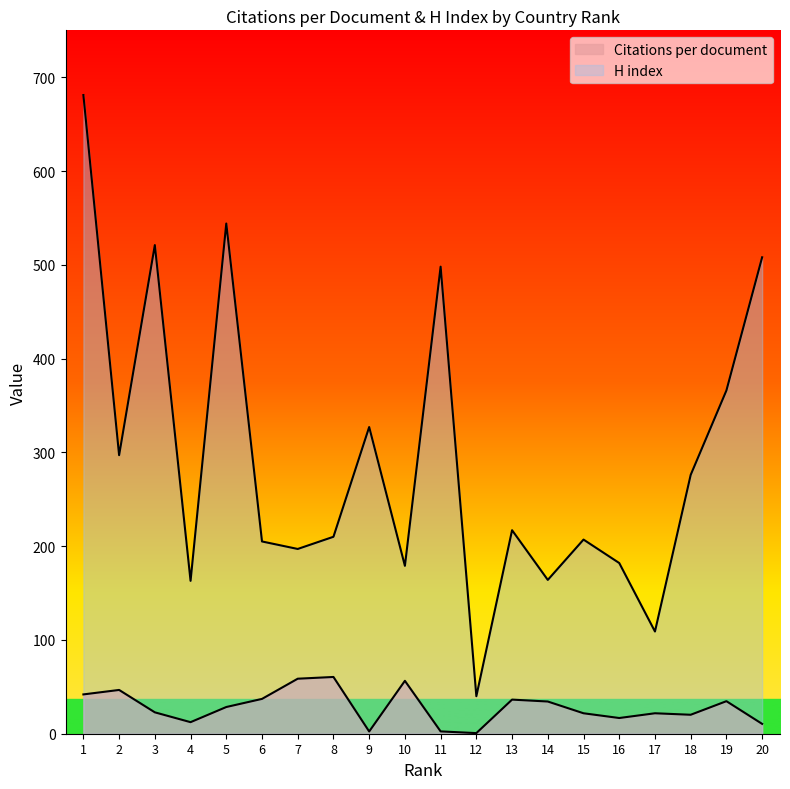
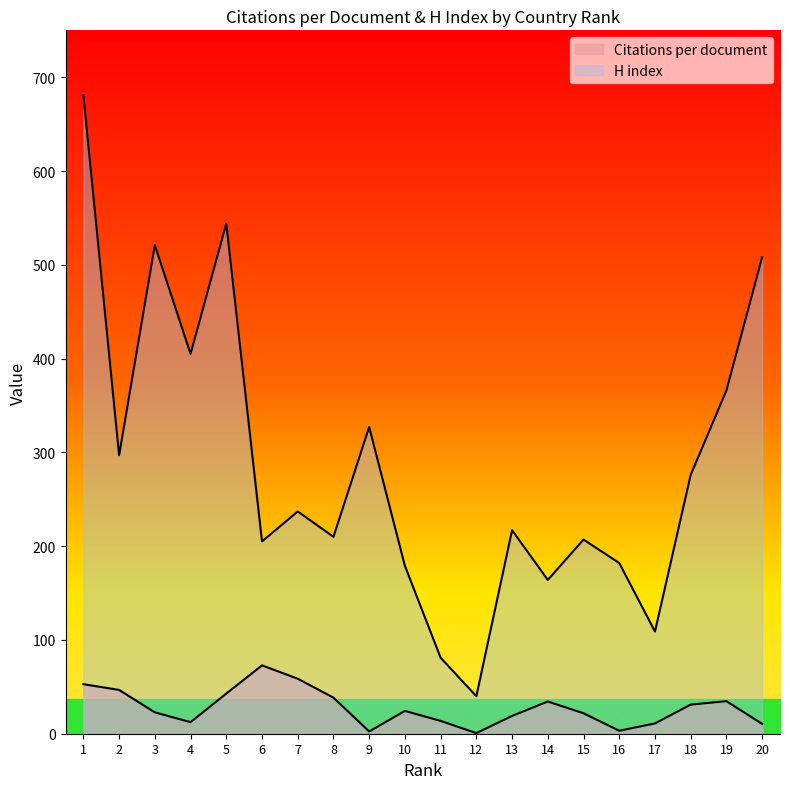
Citations per document, 1: 40 -> 50
H index, 4: 160 -> 410
Citations per document, 5: 30 -> 40
Citations per document, 6: 40 -> 70
H index, 7: 200 -> 240
Citations per document, 8: 60 -> 40
Citations per document, 10: 60 -> 20
Citations per document, 11: 0 -> 10
H index, 11: 500 -> 80
Citations per document, 13: 40 -> 20
Citations per document, 16: 20 -> 0
Citations per document, 17: 20 -> 10
Citations per document, 18: 20 -> 30
